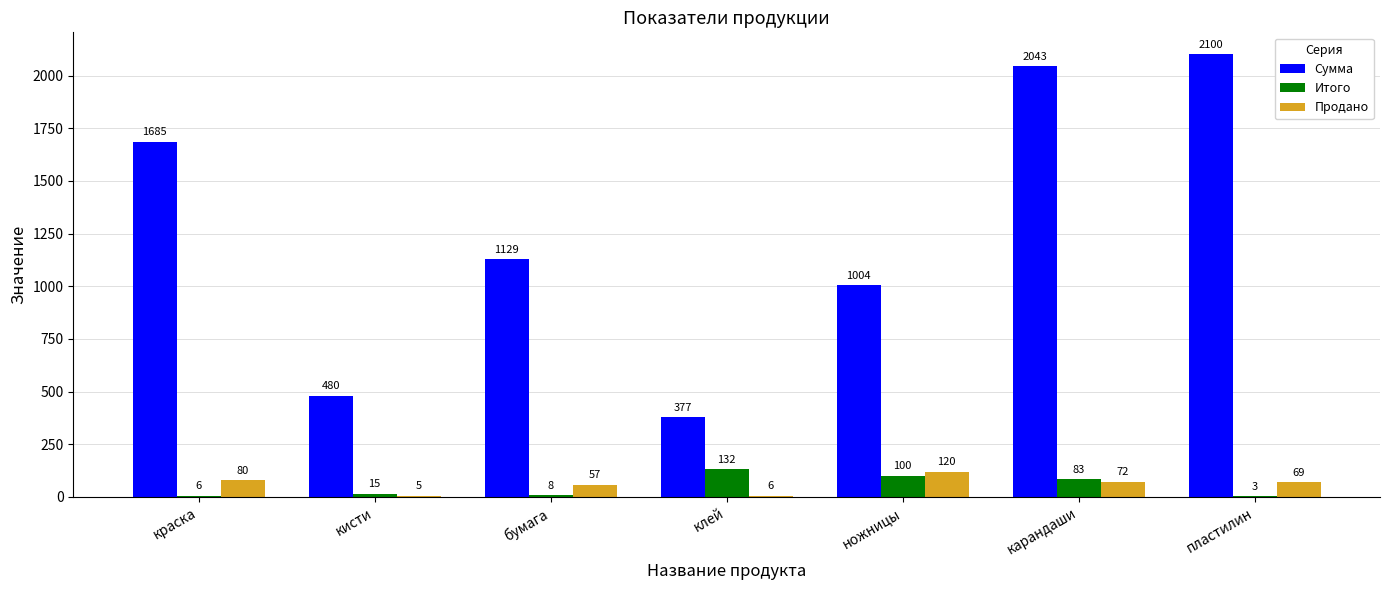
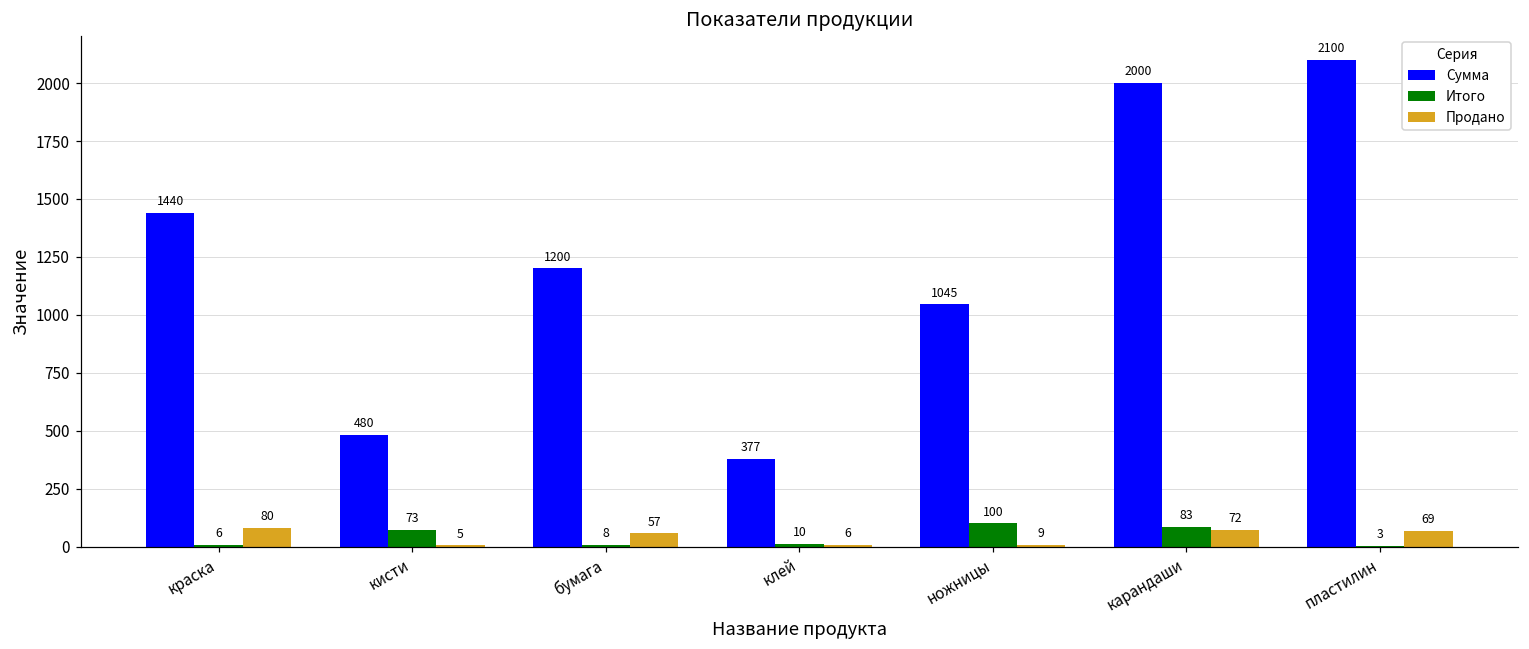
Сумма, краска: 1685 -> 1440
Итого, кисти: 15 -> 73
Сумма, бумага: 1129 -> 1200
Итого, клей: 132 -> 10
Сумма, ножницы: 1004 -> 1045
Продано, ножницы: 120 -> 9
Сумма, карандаши: 2043 -> 2000
